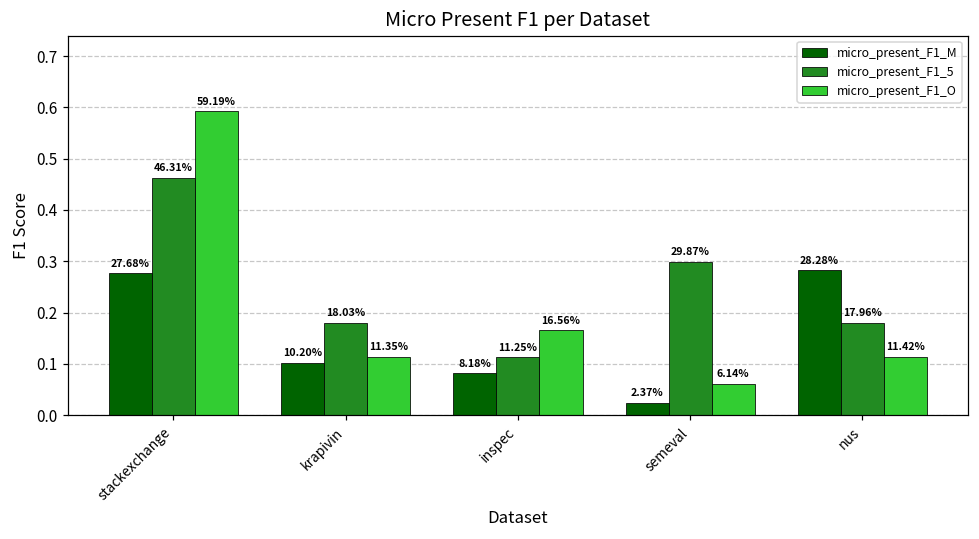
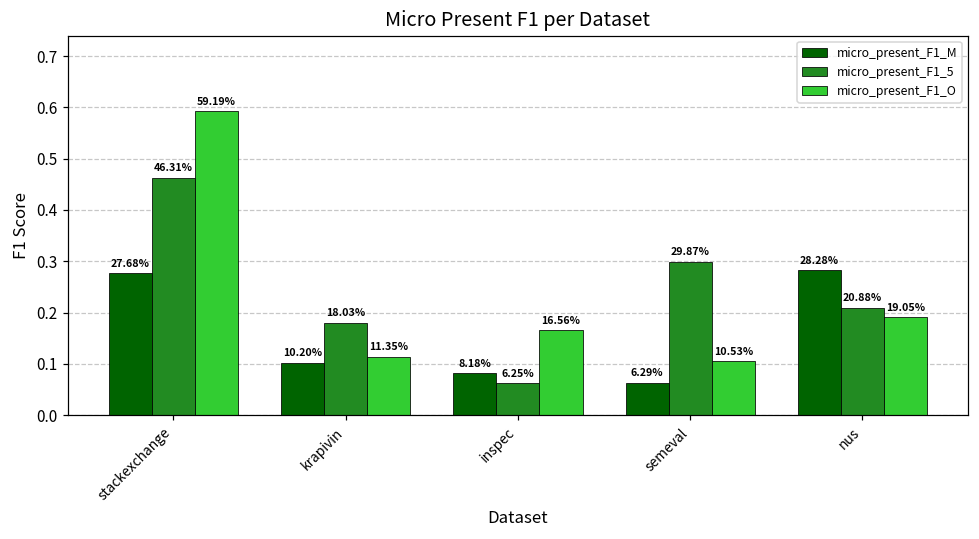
micro_present_F1_5, inspec: 11.25% -> 6.25%
micro_present_F1_M, semeval: 2.37% -> 6.29%
micro_present_F1_O, semeval: 6.14% -> 10.53%
micro_present_F1_5, nus: 17.96% -> 20.88%
micro_present_F1_O, nus: 11.42% -> 19.05%
